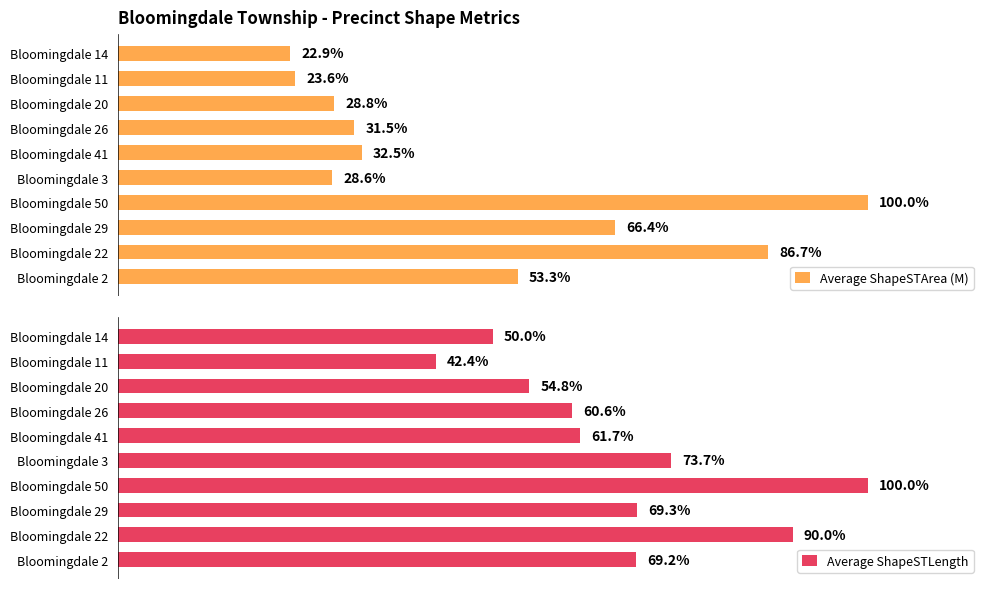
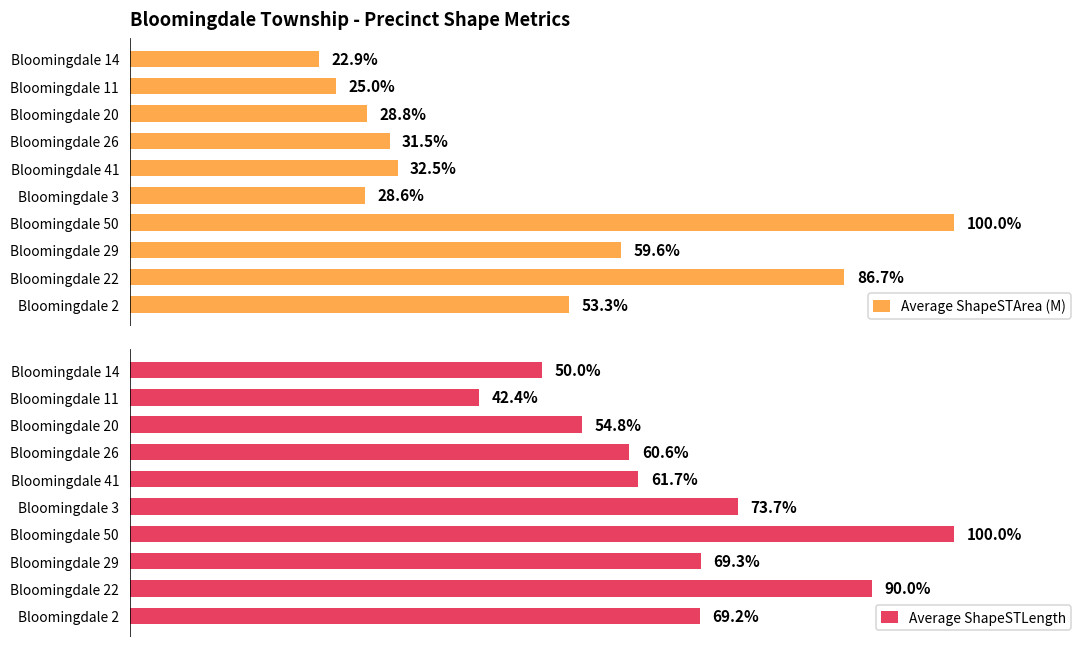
Bloomingdale Township - Precinct Shape Metrics, Bloomingdale 11: 23.6% -> 25.0%
Bloomingdale Township - Precinct Shape Metrics, Bloomingdale 29: 66.4% -> 59.6%
